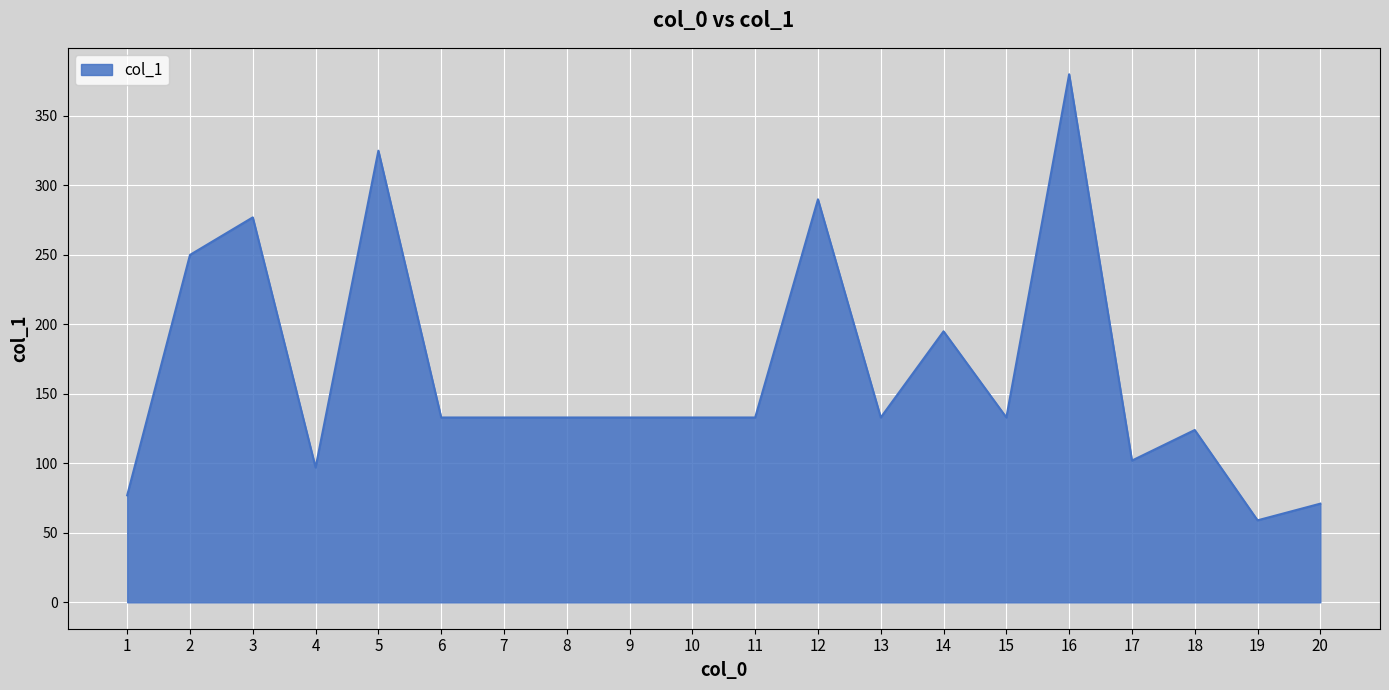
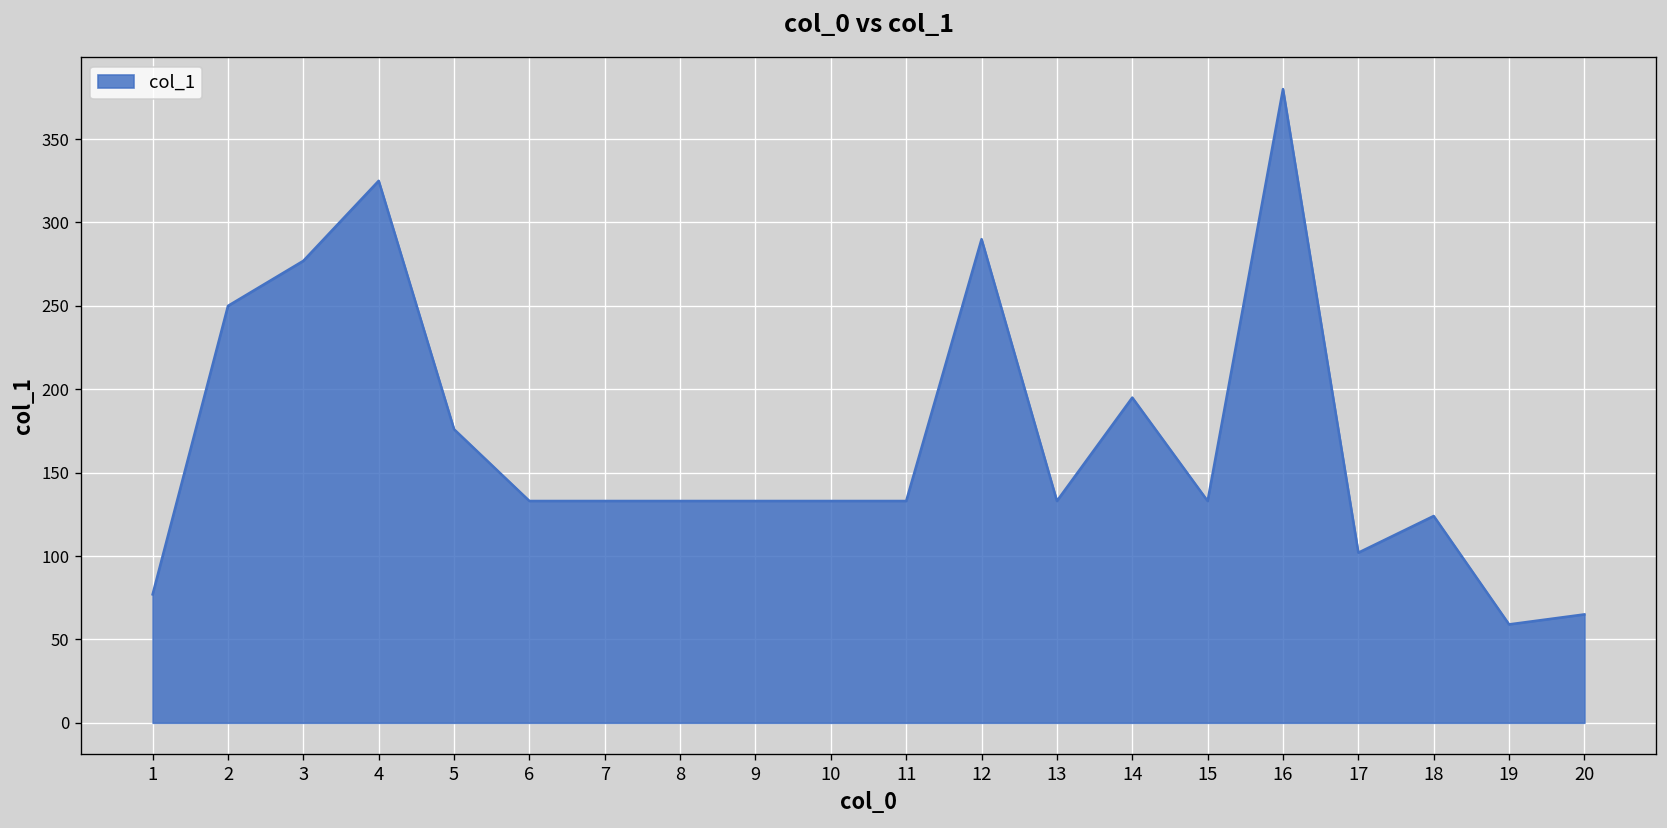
4: 97 -> 325
5: 325 -> 176
20: 71 -> 65
